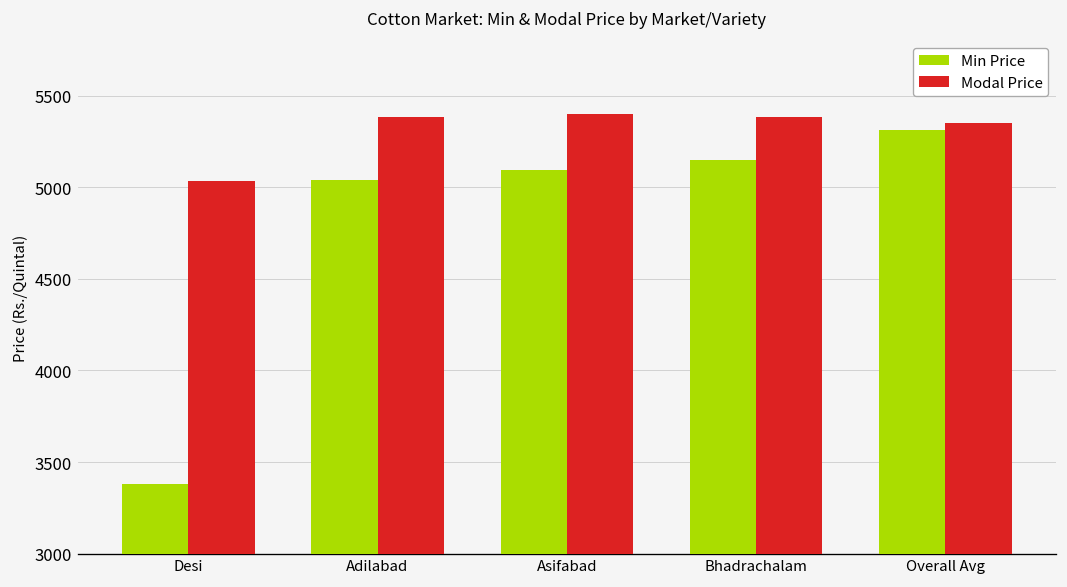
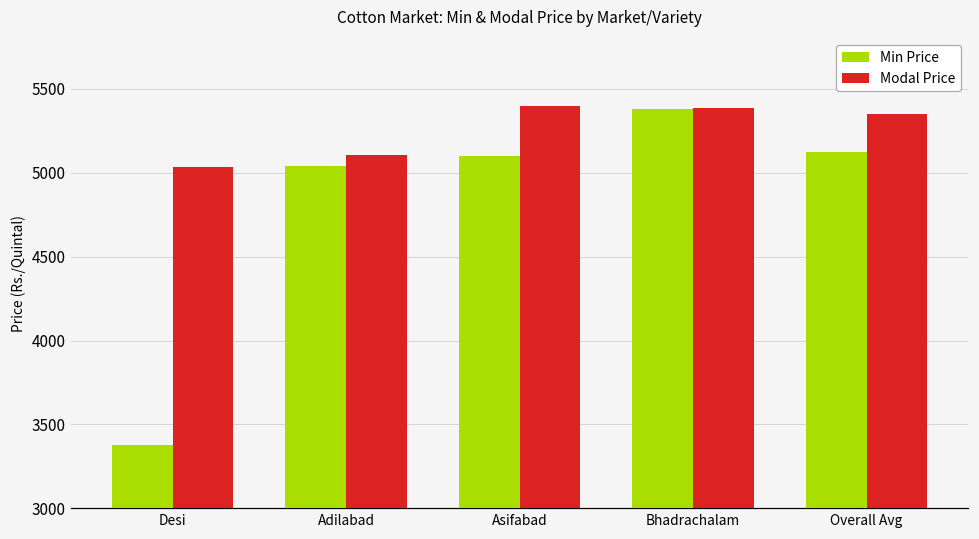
Modal Price, Adilabad: 5390 -> 5110
Min Price, Bhadrachalam: 5150 -> 5380
Min Price, Overall Avg: 5310 -> 5130
